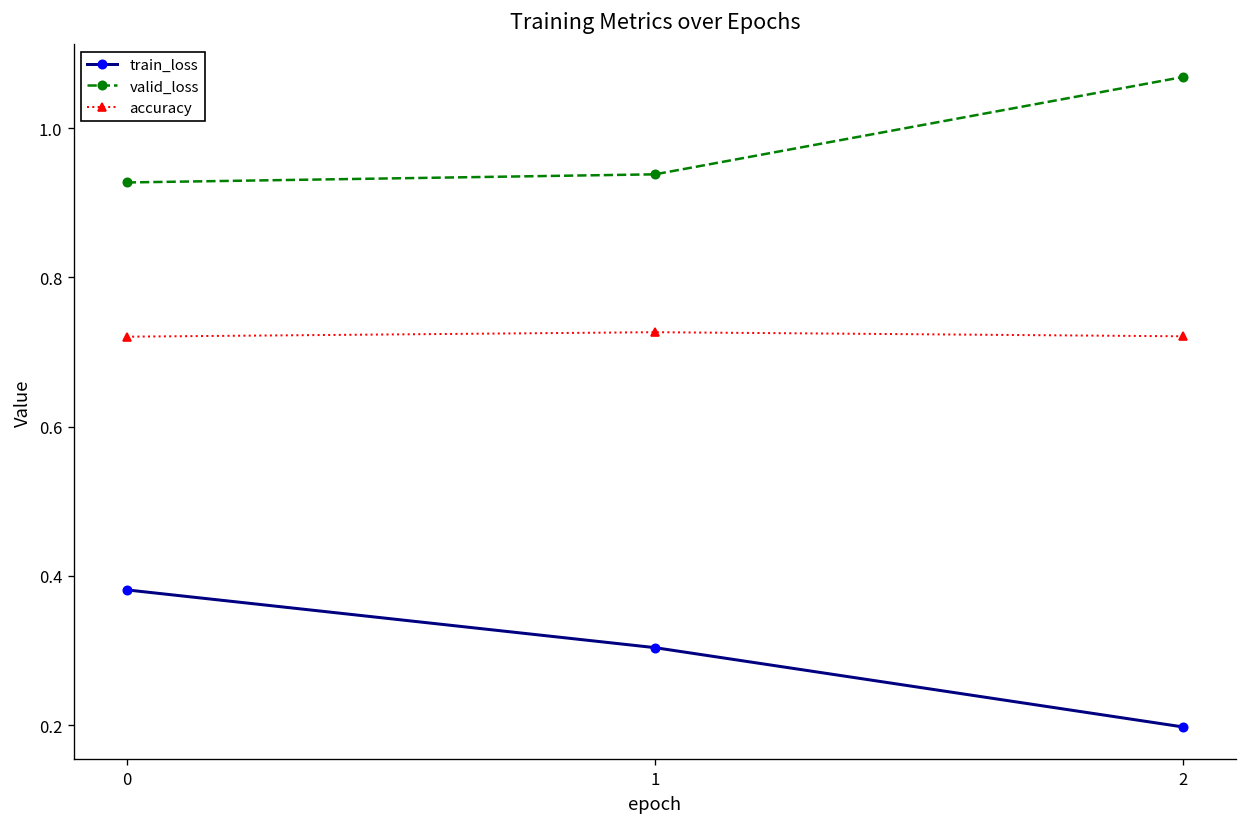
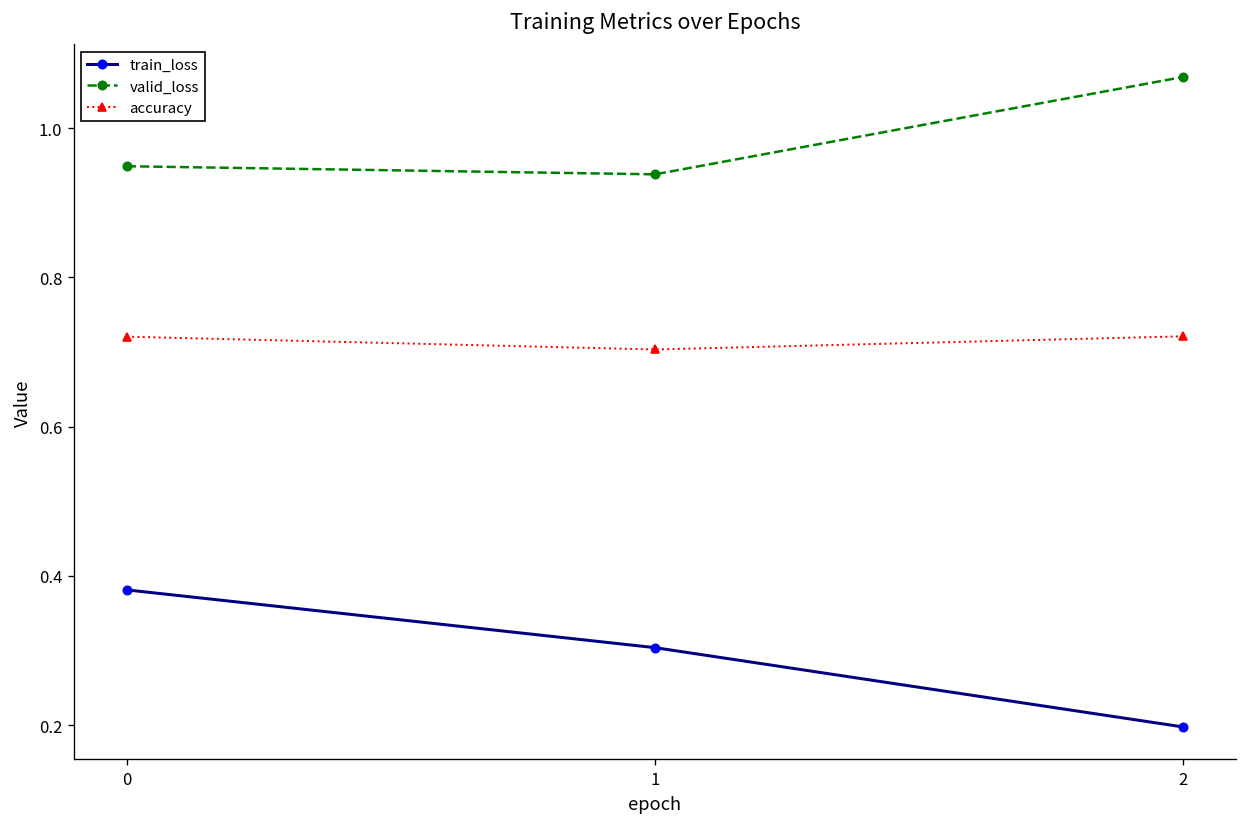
valid_loss, 0: 0.93 -> 0.95
accuracy, 1: 0.73 -> 0.70
